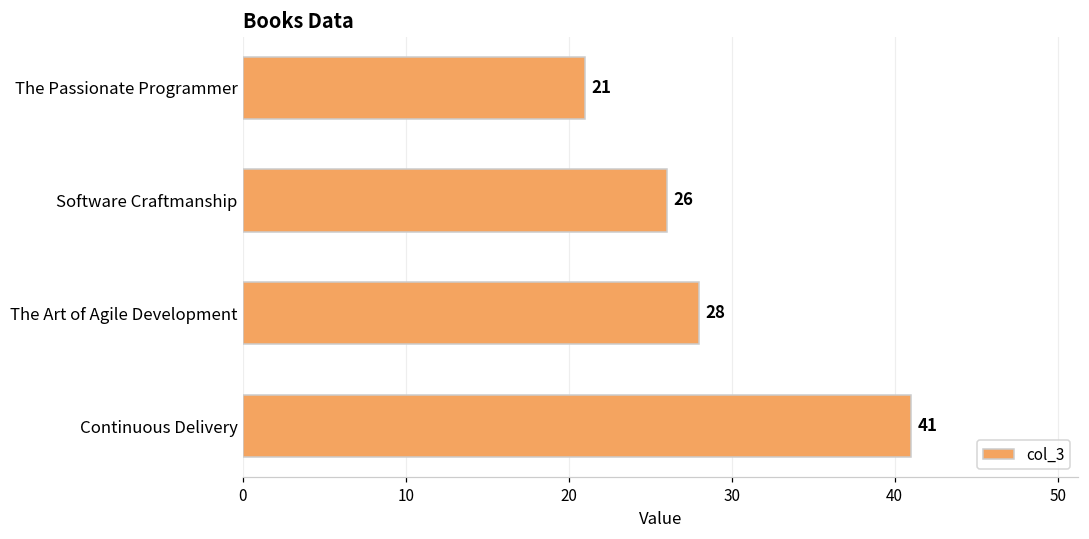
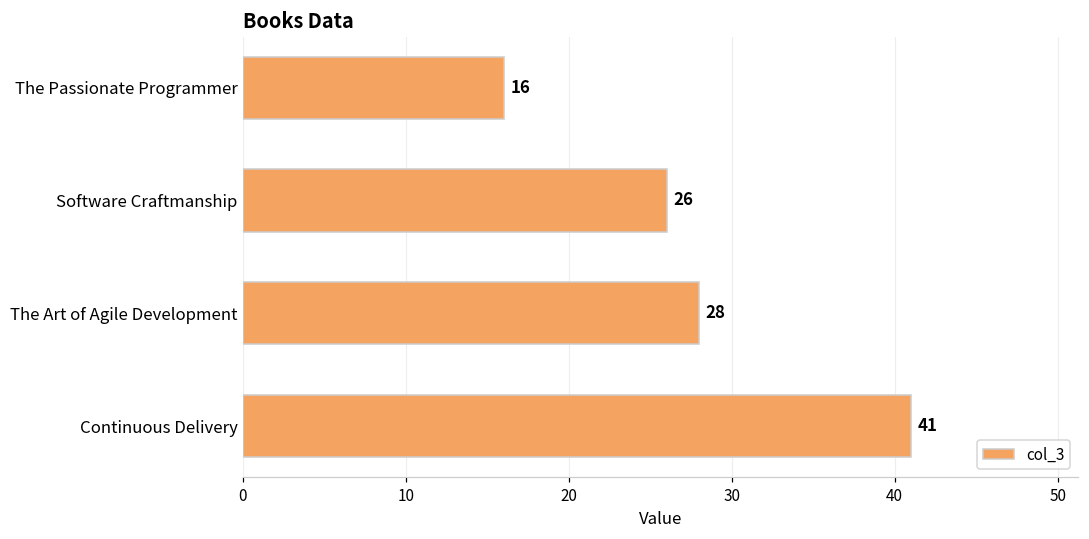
The Passionate Programmer: 21 -> 16
